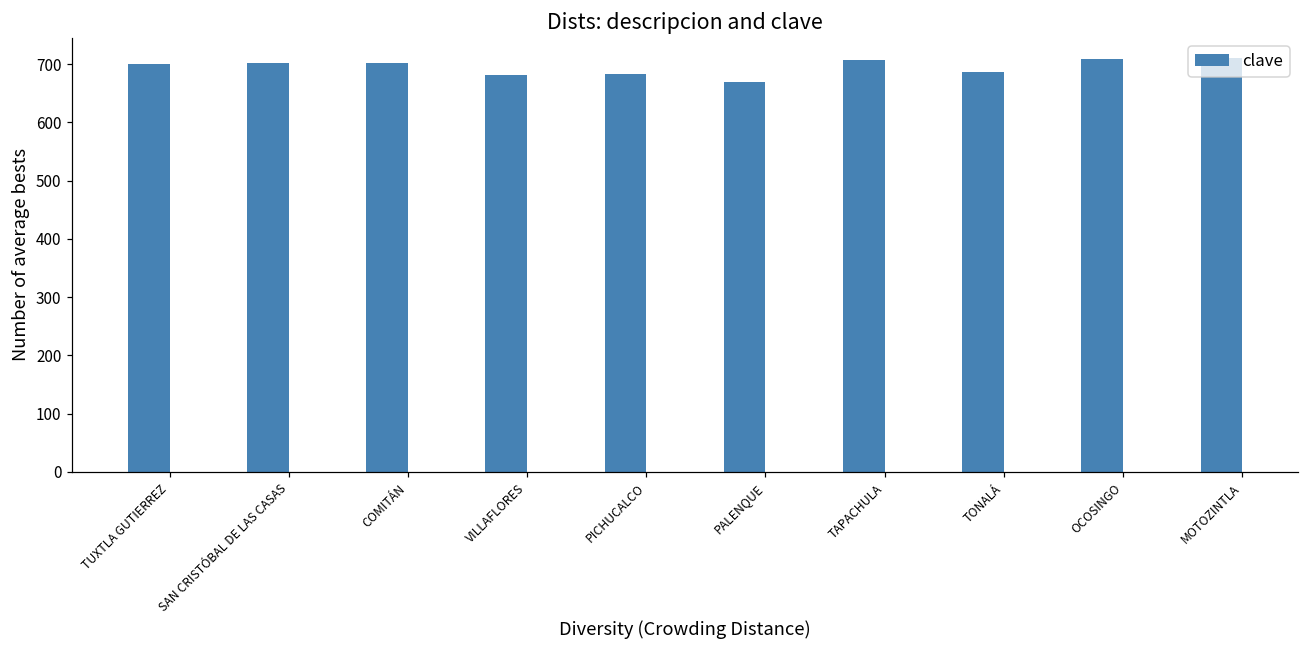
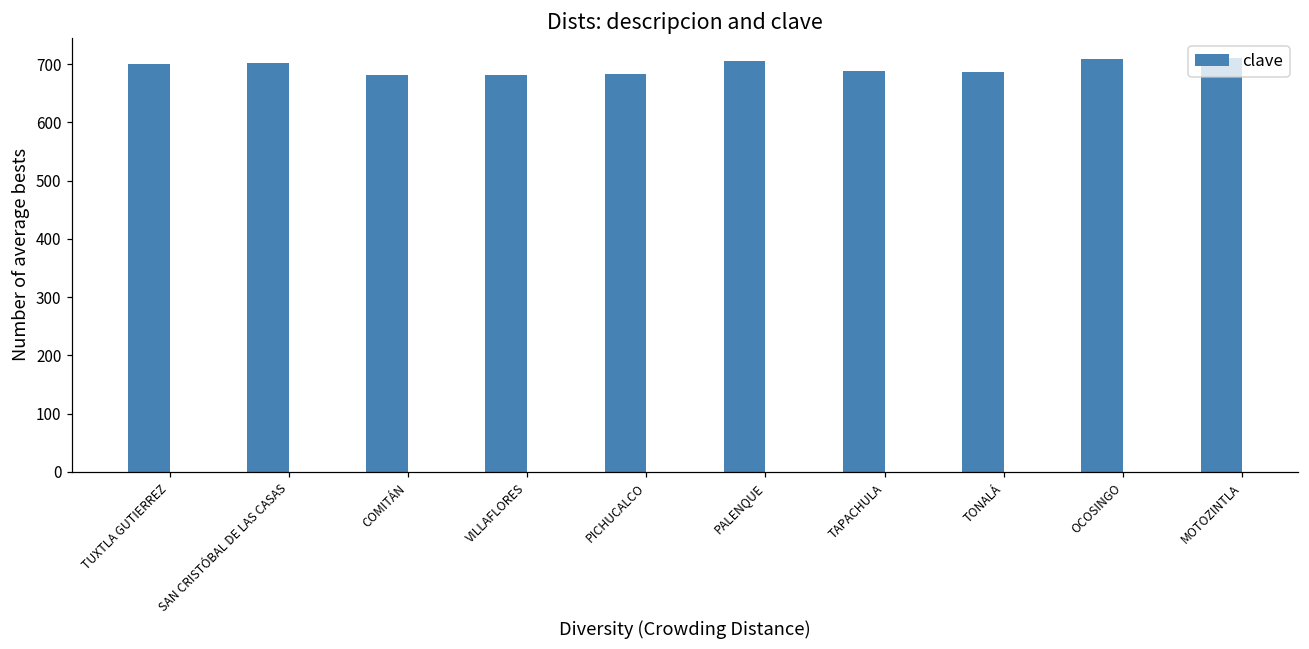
COMITÁN: 700 -> 680
PALENQUE: 670 -> 710
TAPACHULA: 710 -> 690
